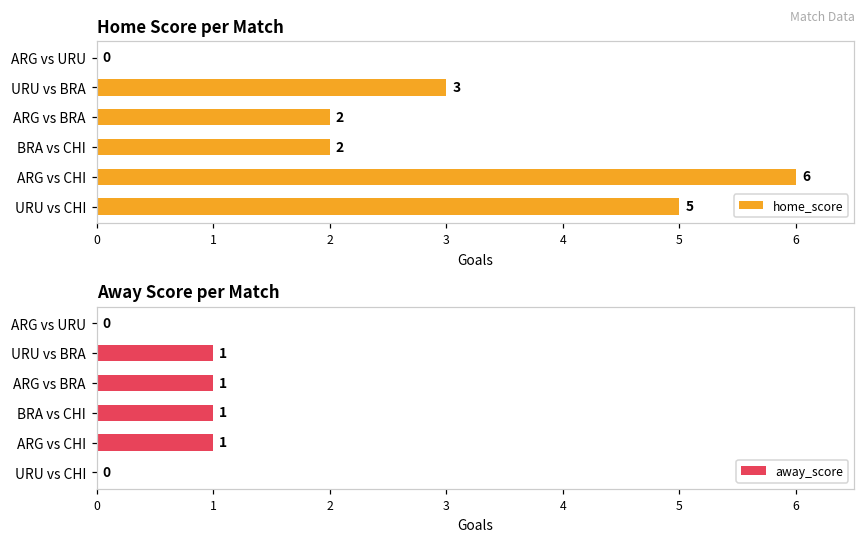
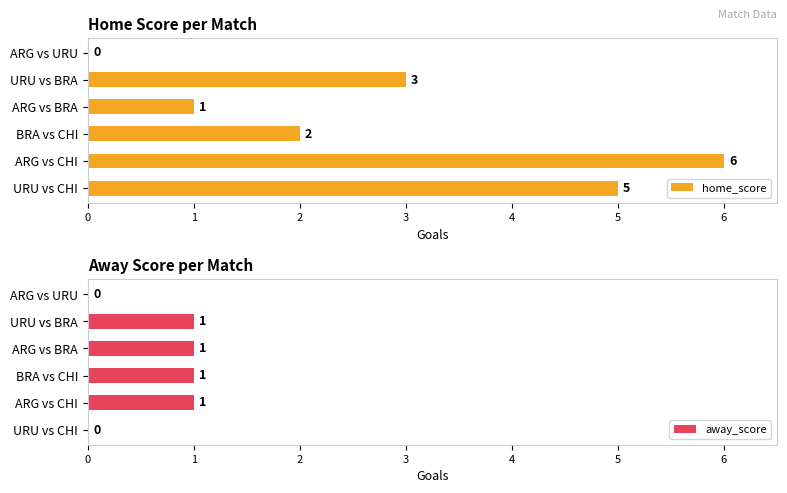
Home Score per Match, ARG vs BRA: 2 -> 1
